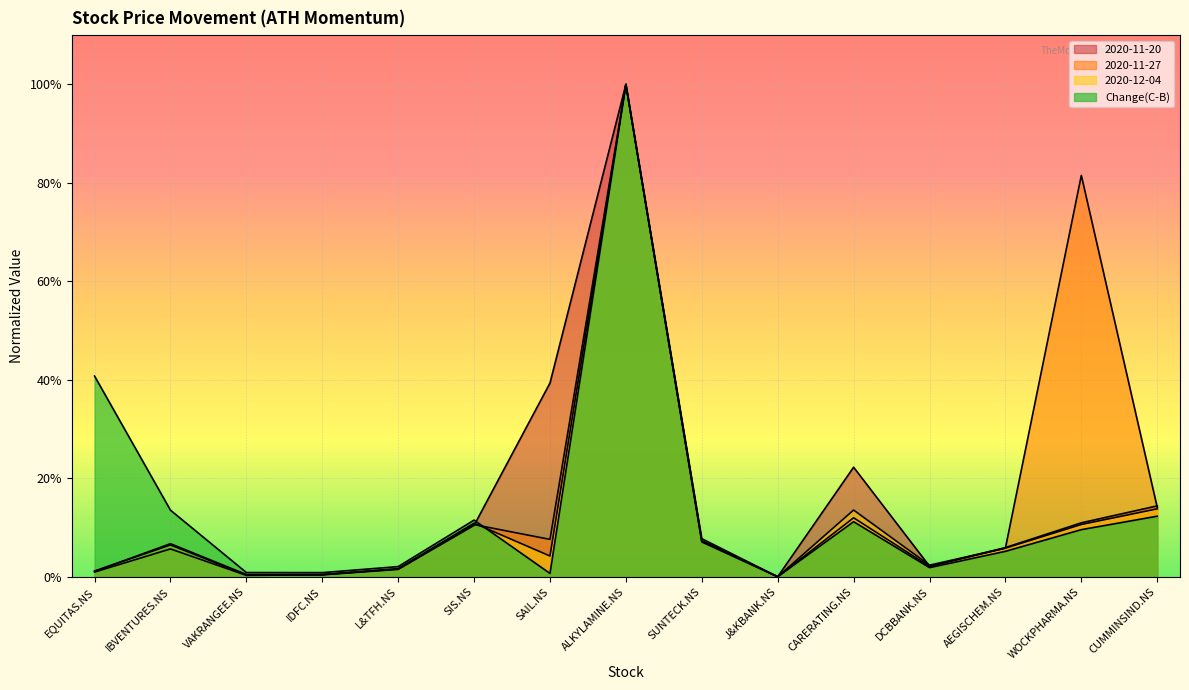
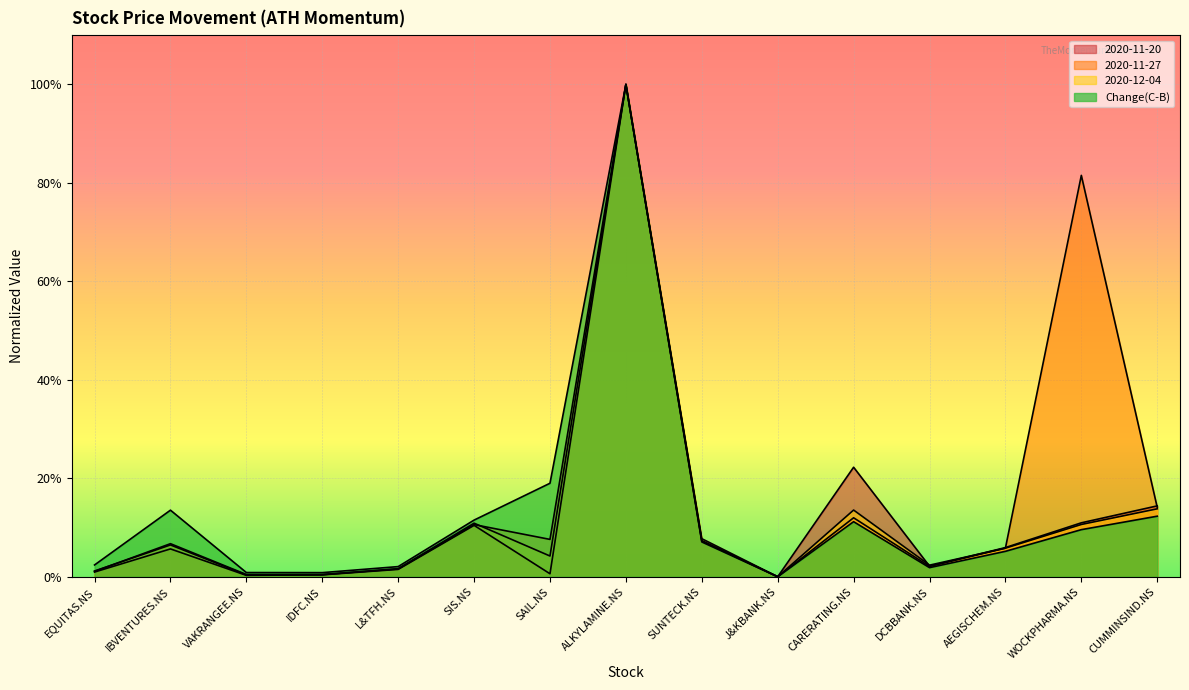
Change(C-B), EQUITAS.NS: 41% -> 2%
2020-11-20, SAIL.NS: 39% -> 1%
Change(C-B), SAIL.NS: 1% -> 19%
